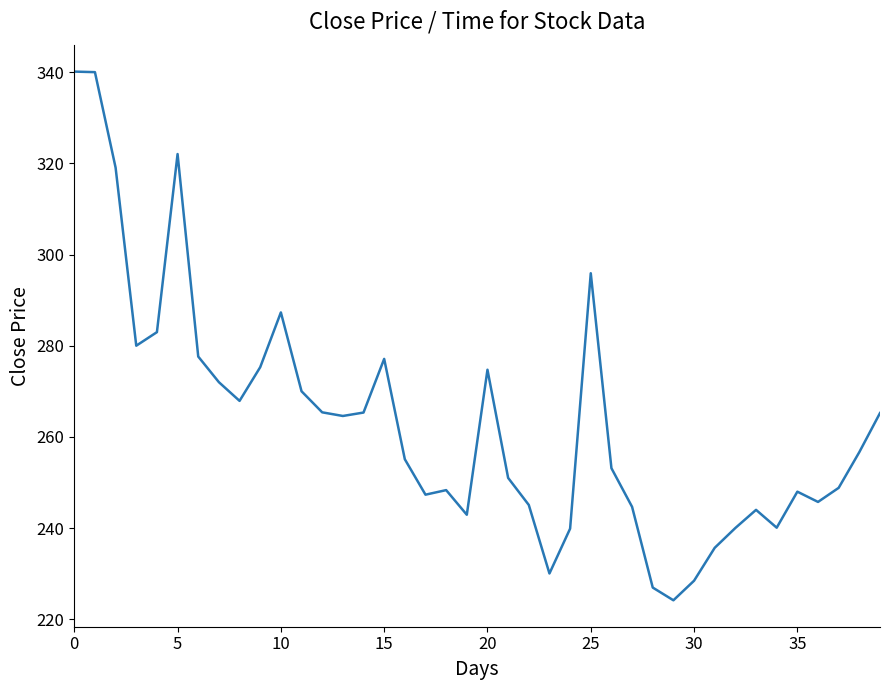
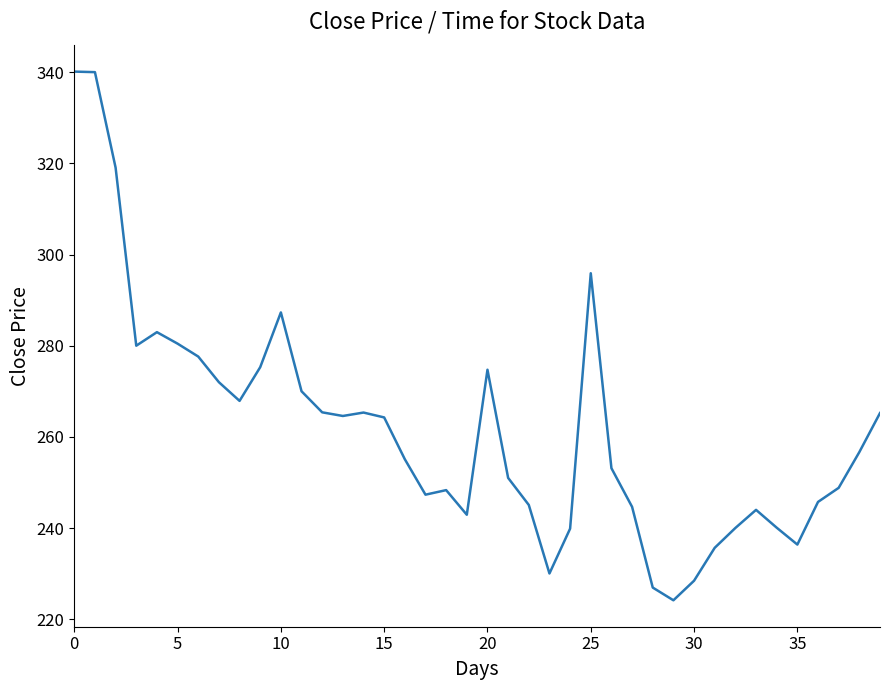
5: 322 -> 280
15: 277 -> 264
35: 248 -> 236
